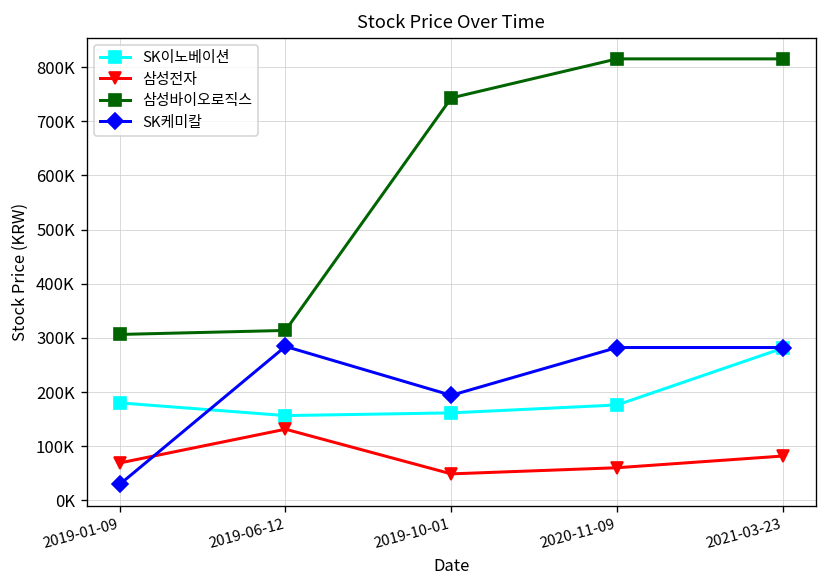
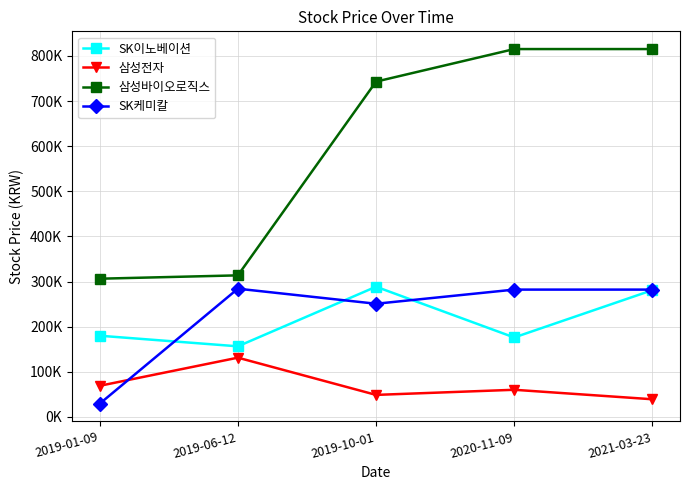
SK이노베이션, 2019-10-01: 160000 -> 290000
SK케미칼, 2019-10-01: 190000 -> 250000
삼성전자, 2021-03-23: 80000 -> 40000
